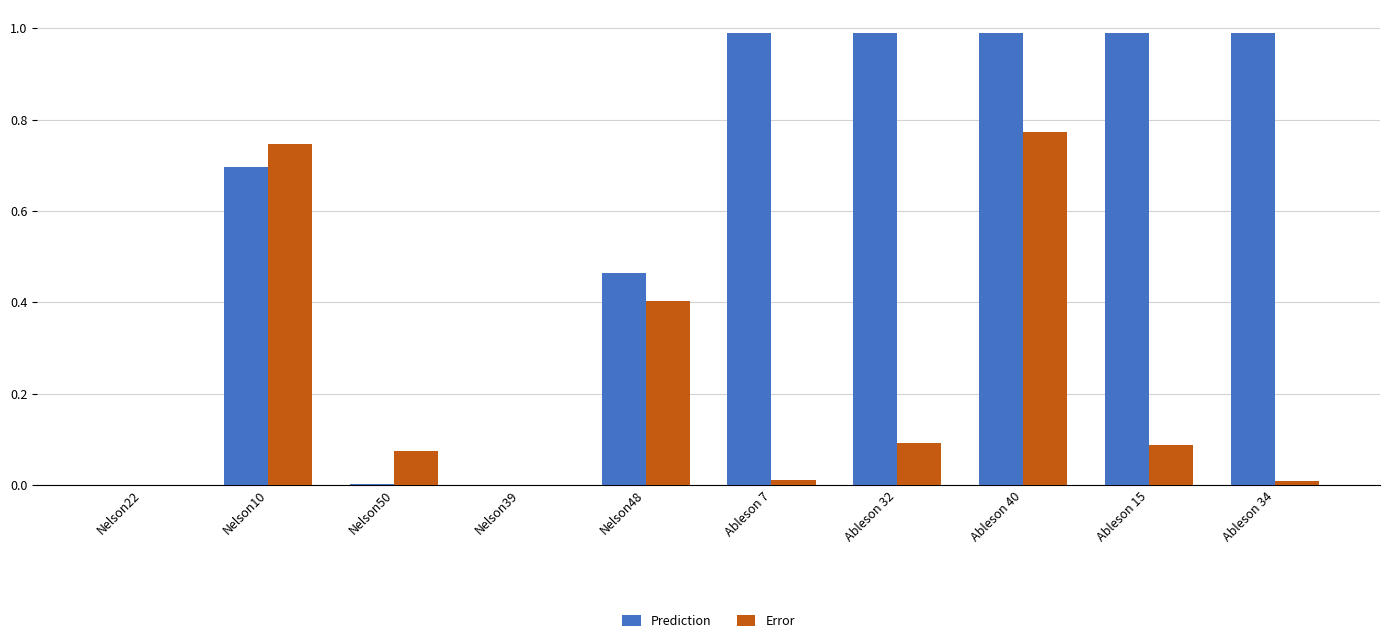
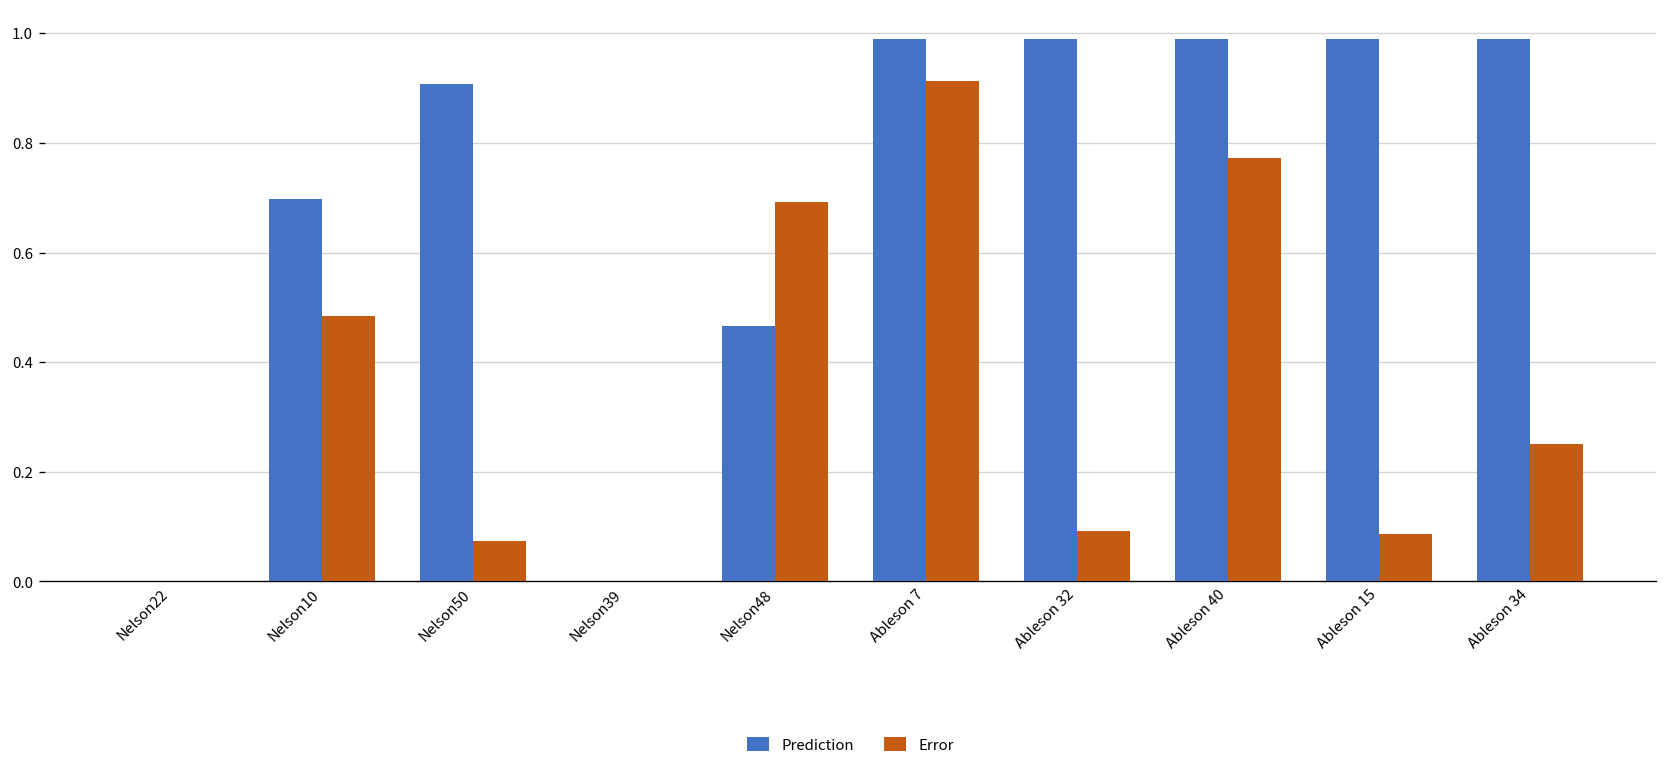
Error, Nelson10: 0.75 -> 0.48
Prediction, Nelson50: 0.00 -> 0.91
Error, Nelson48: 0.40 -> 0.69
Error, Ableson 7: 0.01 -> 0.91
Error, Ableson 34: 0.01 -> 0.25
